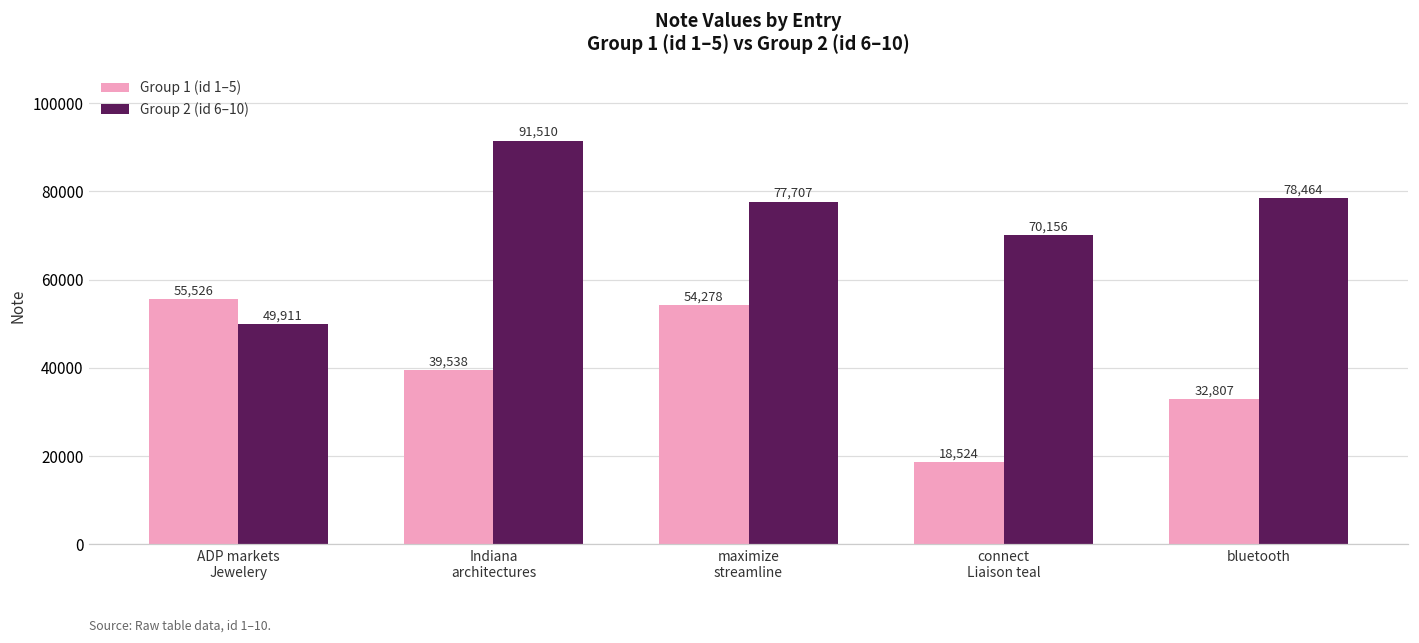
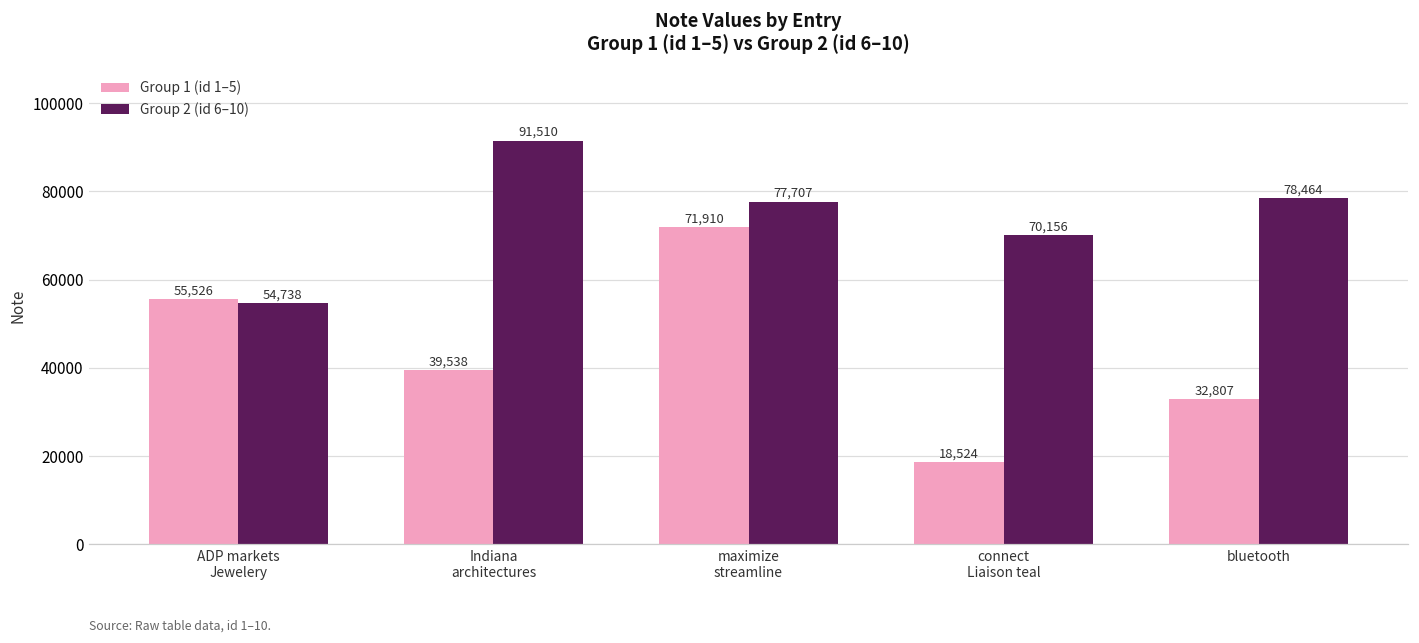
Group 2 (id 6–10), ADP markets Jewelery: 49,911 -> 54,738
Group 1 (id 1–5), maximize streamline: 54,278 -> 71,910
